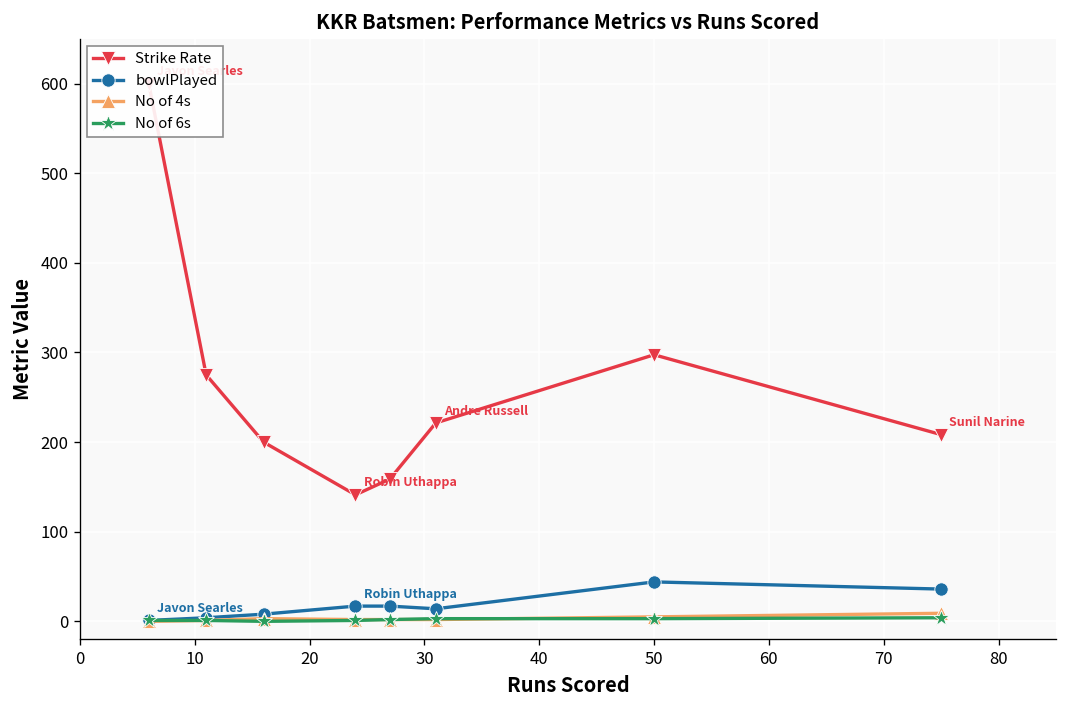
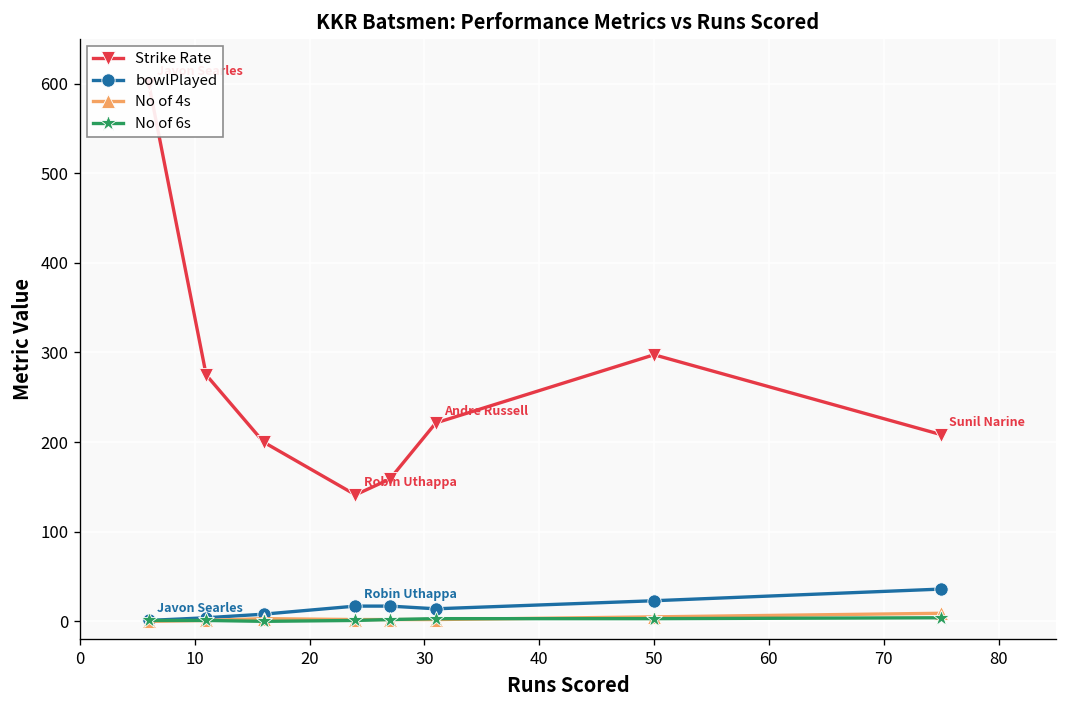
bowlPlayed, 50: 40 -> 20
